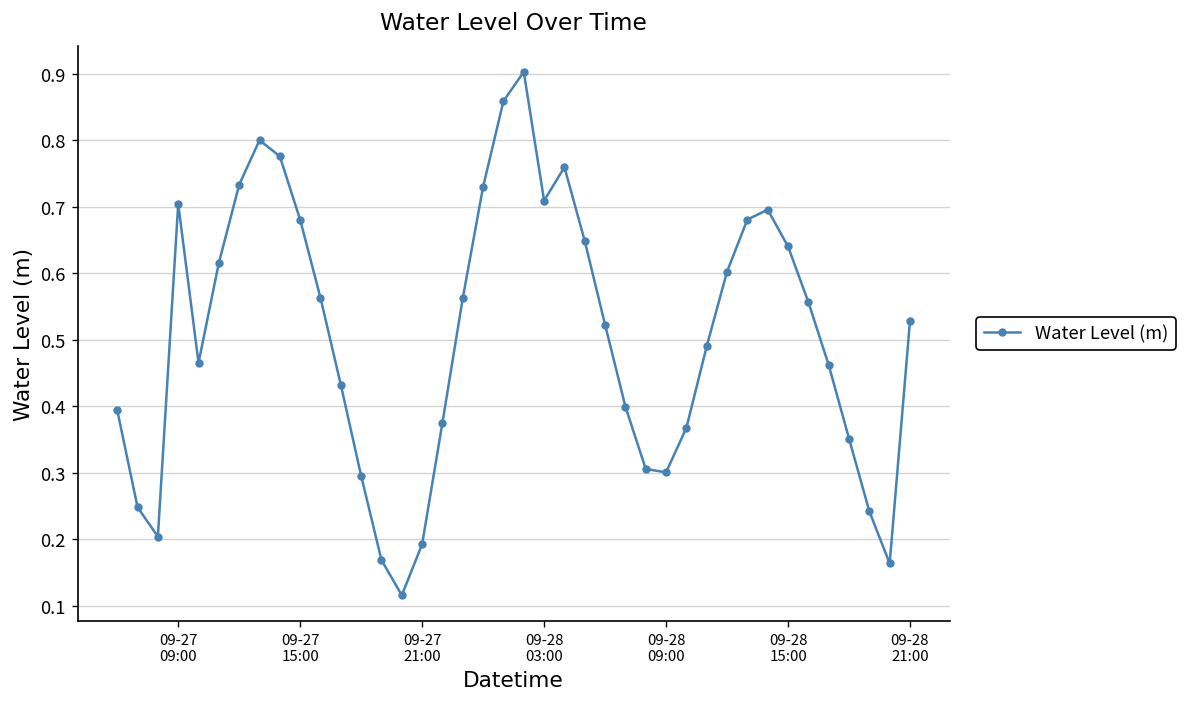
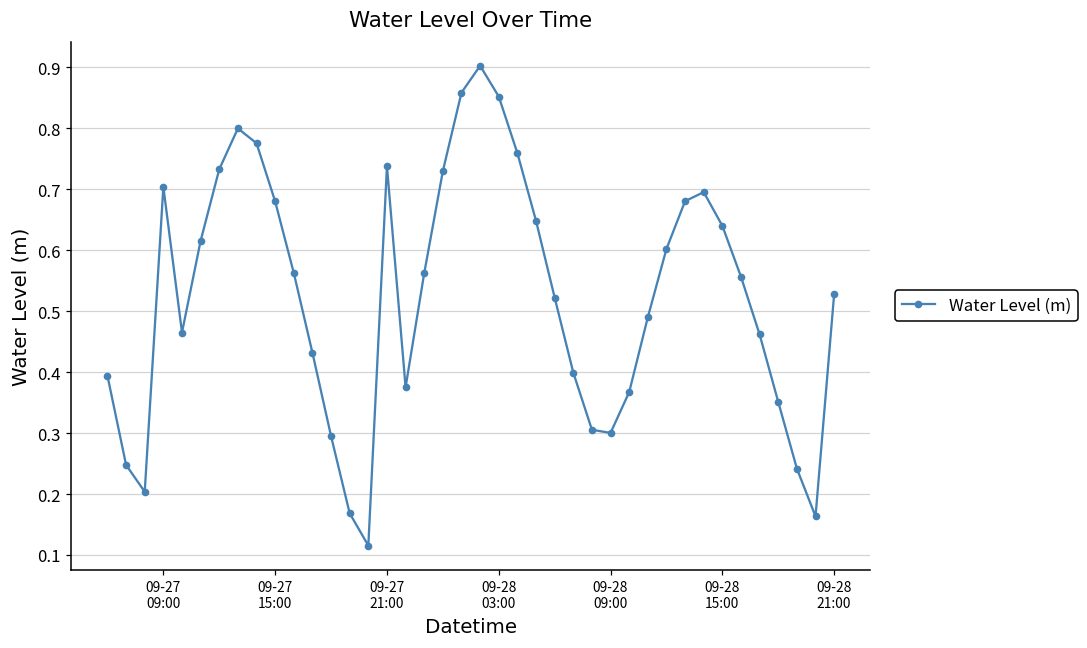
09-27 21:00: 0.19 -> 0.74
09-28 03:00: 0.71 -> 0.85
